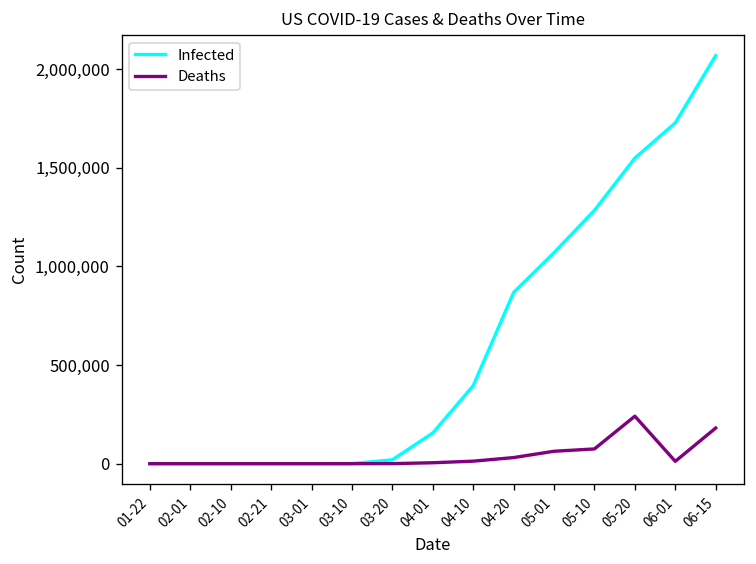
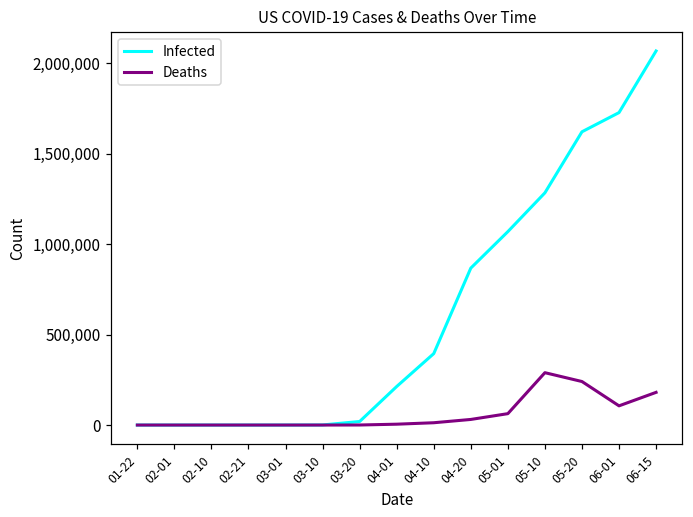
Infected, 04-01: 160,000 -> 210,000
Deaths, 05-10: 70,000 -> 290,000
Infected, 05-20: 1,550,000 -> 1,620,000
Deaths, 06-01: 10,000 -> 110,000
